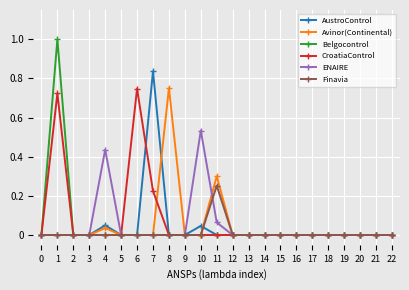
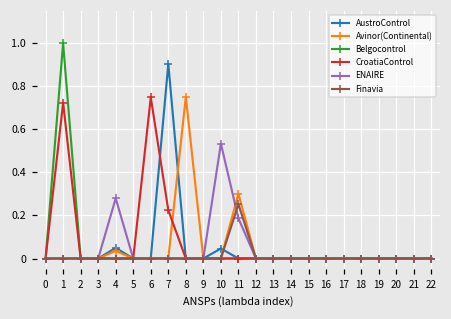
ENAIRE, 4: 0.44 -> 0.28
AustroControl, 7: 0.84 -> 0.90
ENAIRE, 11: 0.06 -> 0.19
